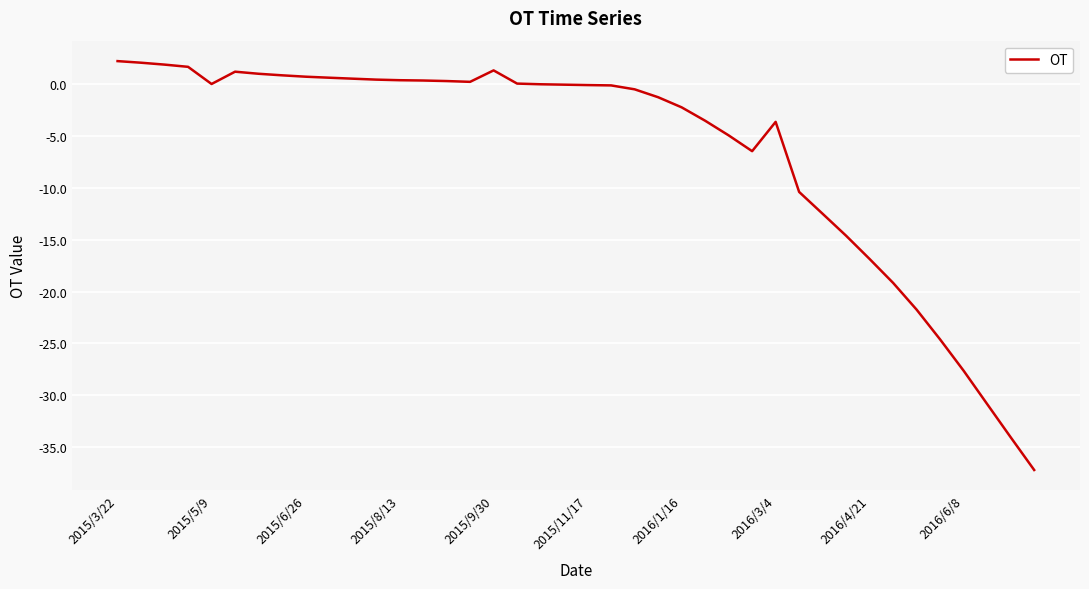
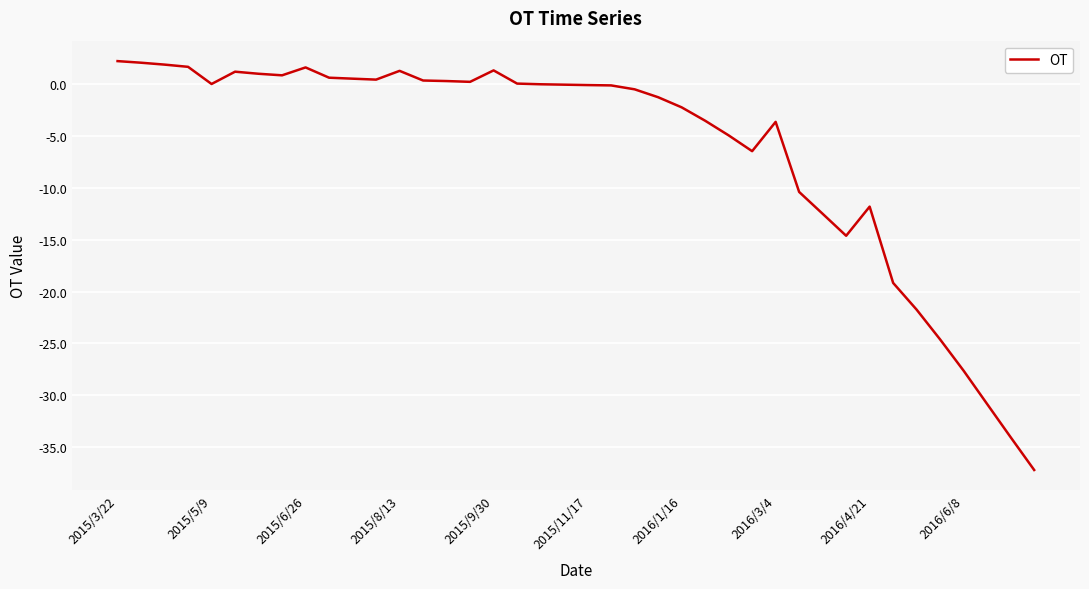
2015/6/26: 0.7 -> 1.6
2015/8/13: 0.4 -> 1.3
2016/4/21: -16.9 -> -11.8
